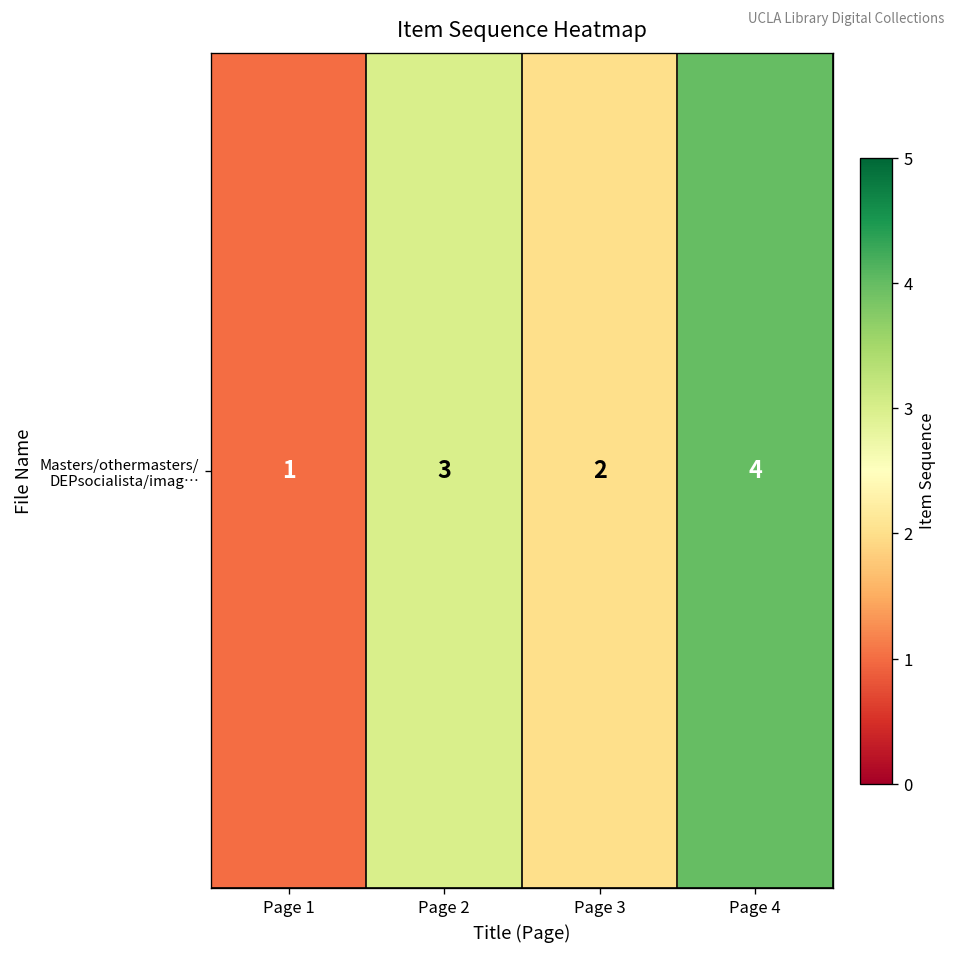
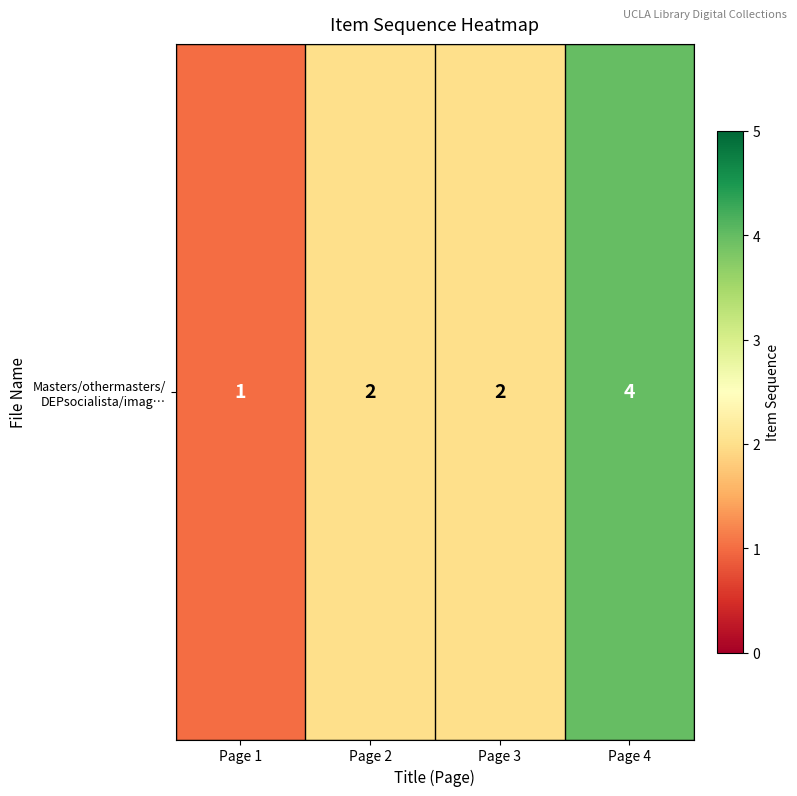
Masters/othermasters/ DEPsocialista/imag…, Page 2: 3 -> 2
